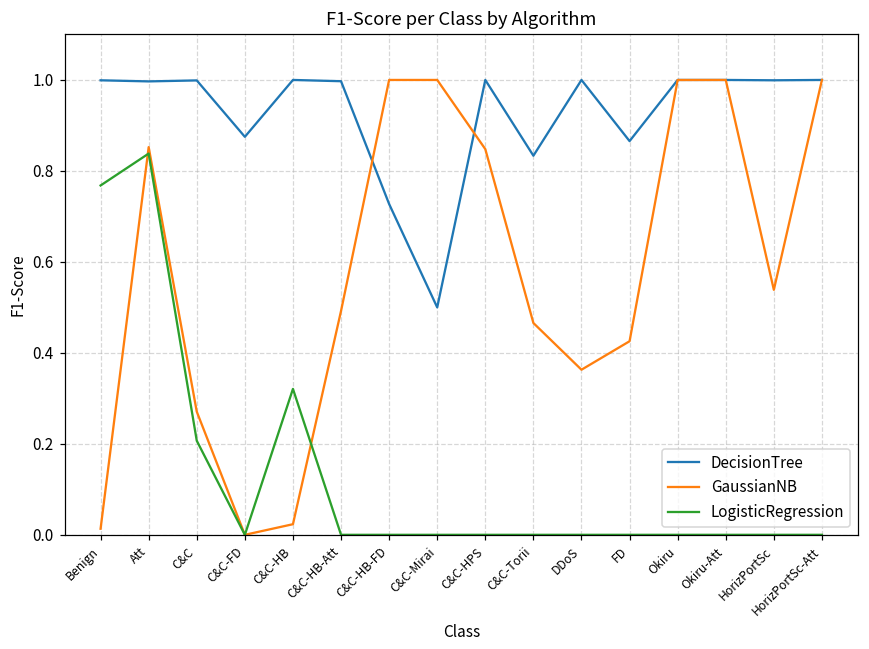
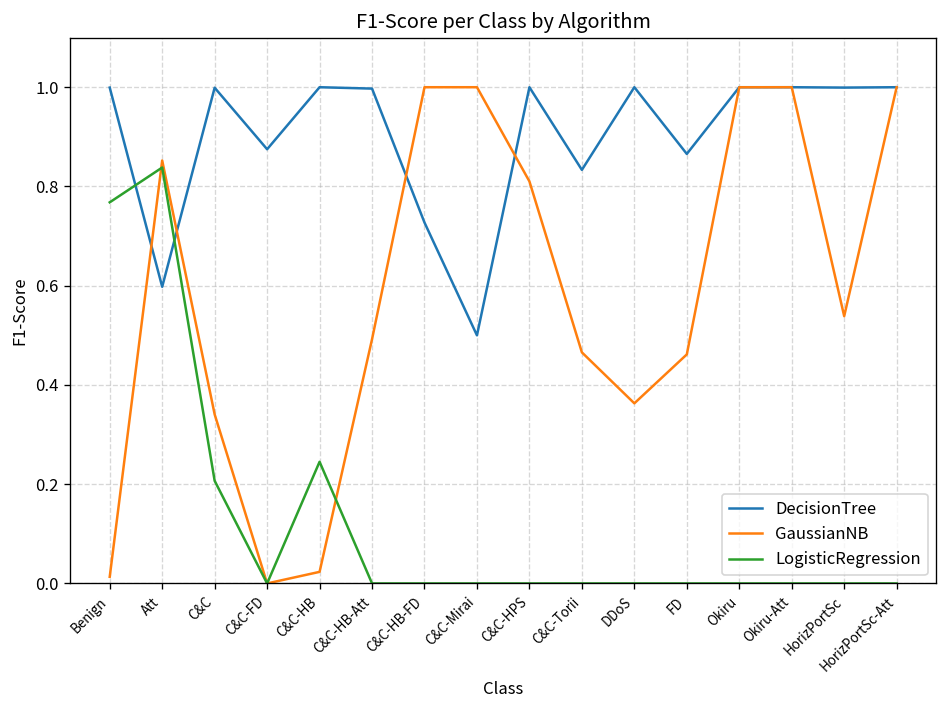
DecisionTree, Att: 1.00 -> 0.60
GaussianNB, C&C: 0.27 -> 0.34
LogisticRegression, C&C-HB: 0.32 -> 0.25
GaussianNB, C&C-HPS: 0.85 -> 0.81
GaussianNB, FD: 0.43 -> 0.46
